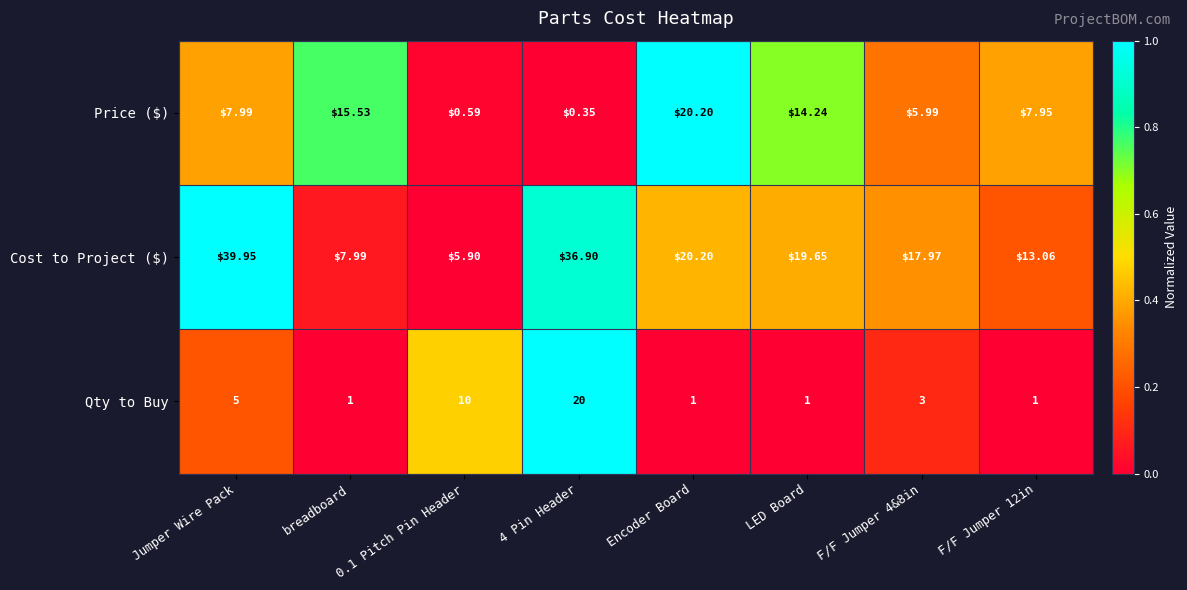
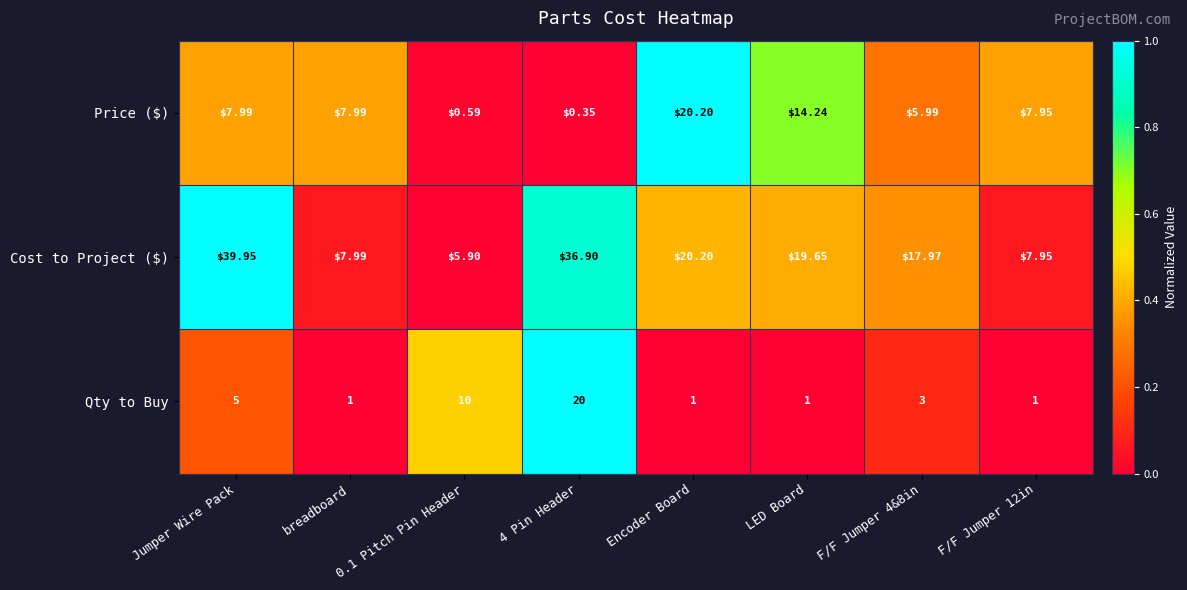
Price ($), breadboard: $15.53 -> $7.99
Cost to Project ($), F/F Jumper 12in: $13.06 -> $7.95
